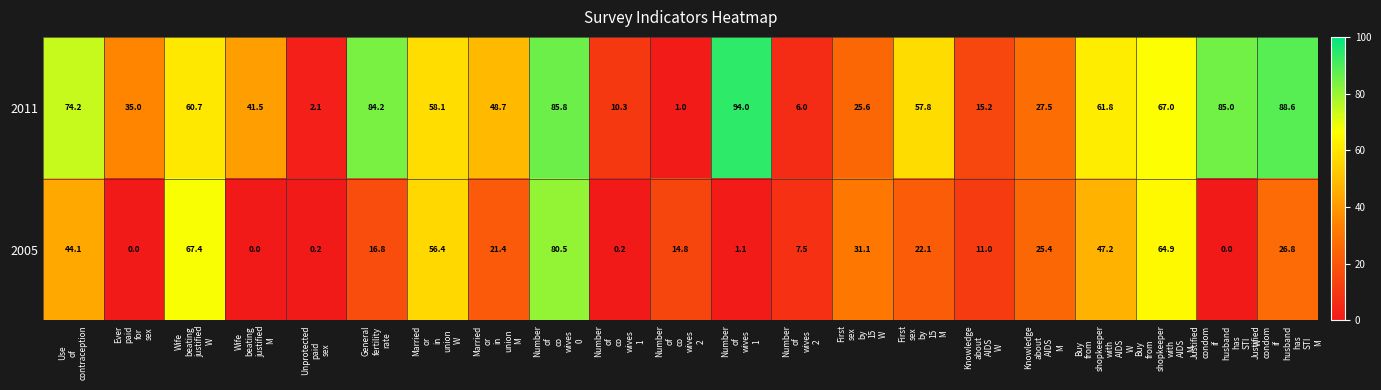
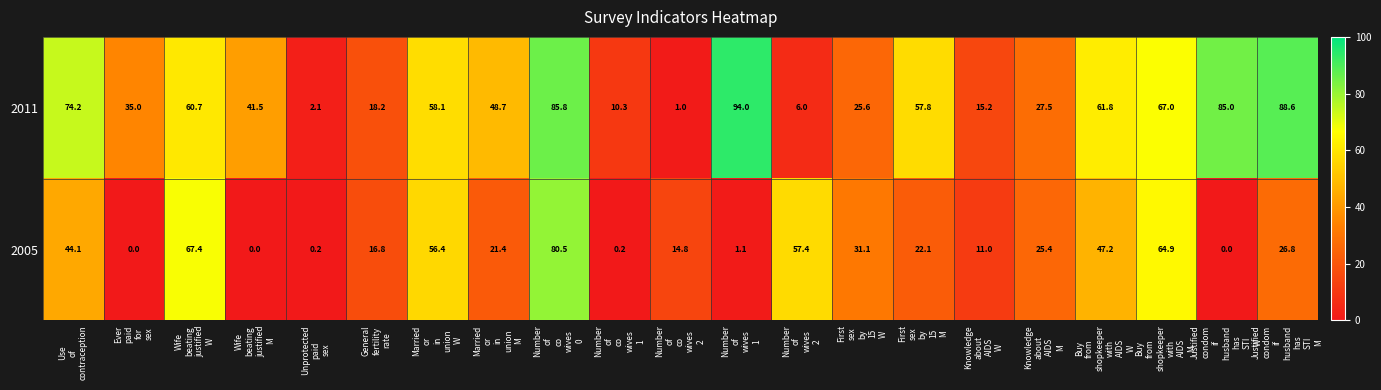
2011, General fertility rate: 84.2 -> 18.2
2005, Number of wives 2: 7.5 -> 57.4
